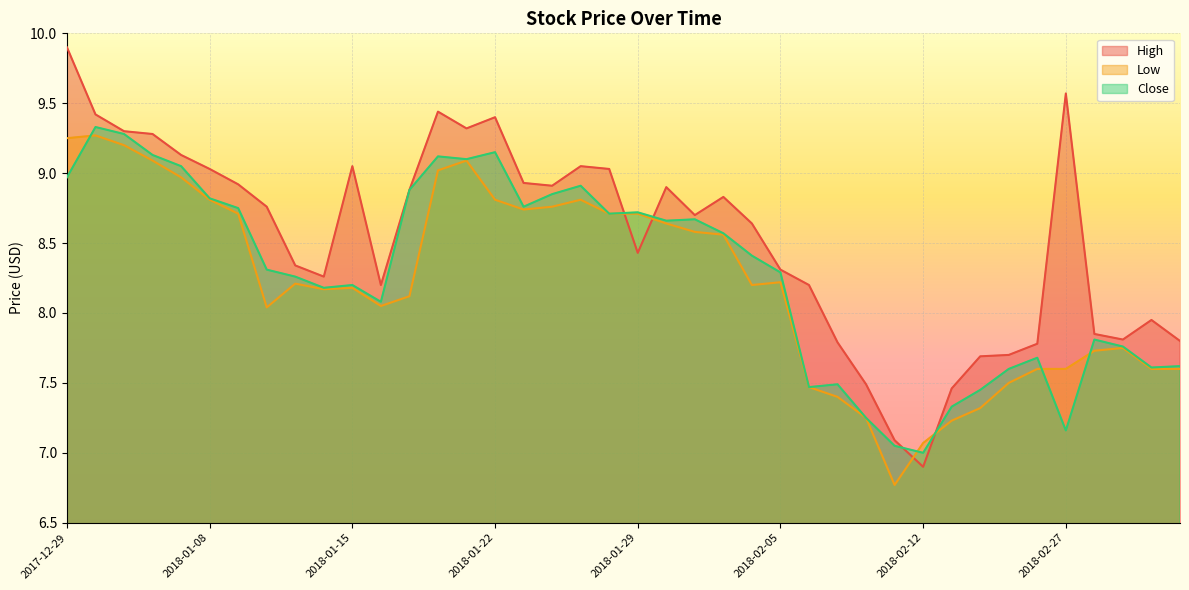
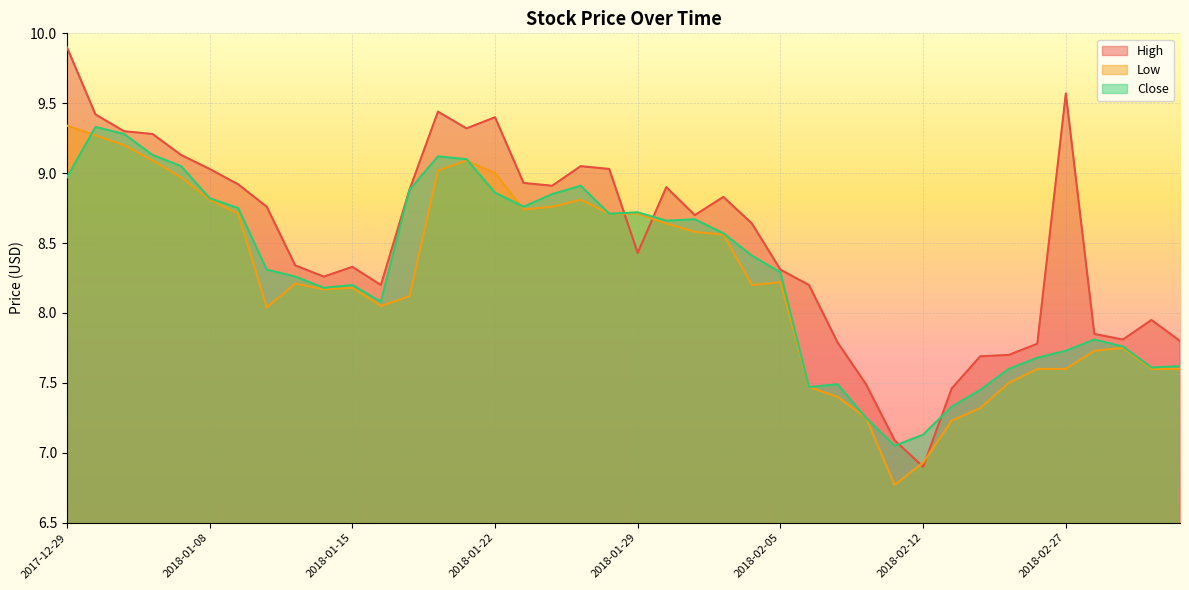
Low, 2017-12-29: 9.25 -> 9.34
High, 2018-01-15: 9.05 -> 8.33
Low, 2018-01-22: 8.81 -> 9.00
Close, 2018-01-22: 9.15 -> 8.86
Low, 2018-02-12: 7.07 -> 6.93
Close, 2018-02-12: 7.00 -> 7.13
Close, 2018-02-27: 7.16 -> 7.73
